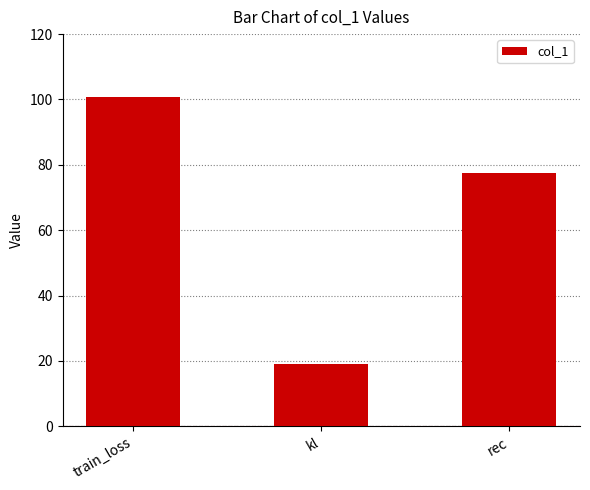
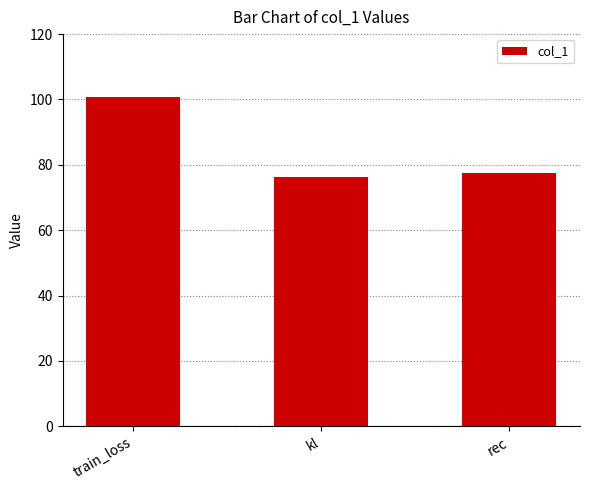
kl: 19 -> 76
